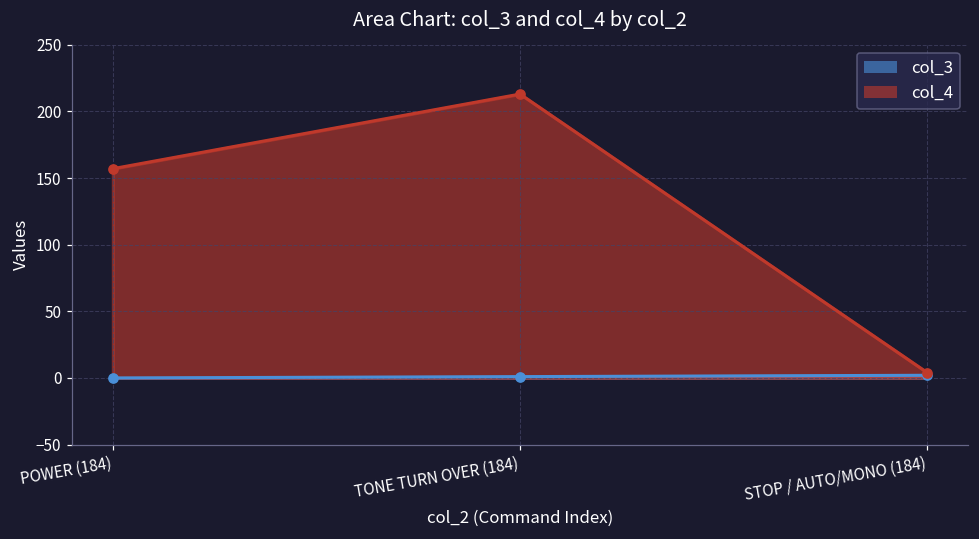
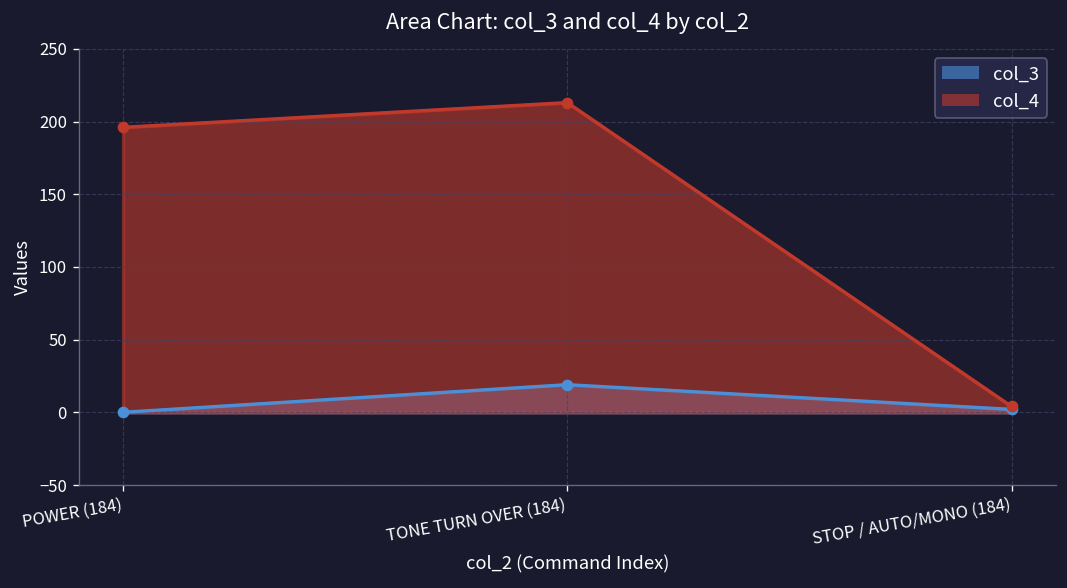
col_4, POWER (184): 157 -> 196
col_3, TONE TURN OVER (184): 1 -> 19
